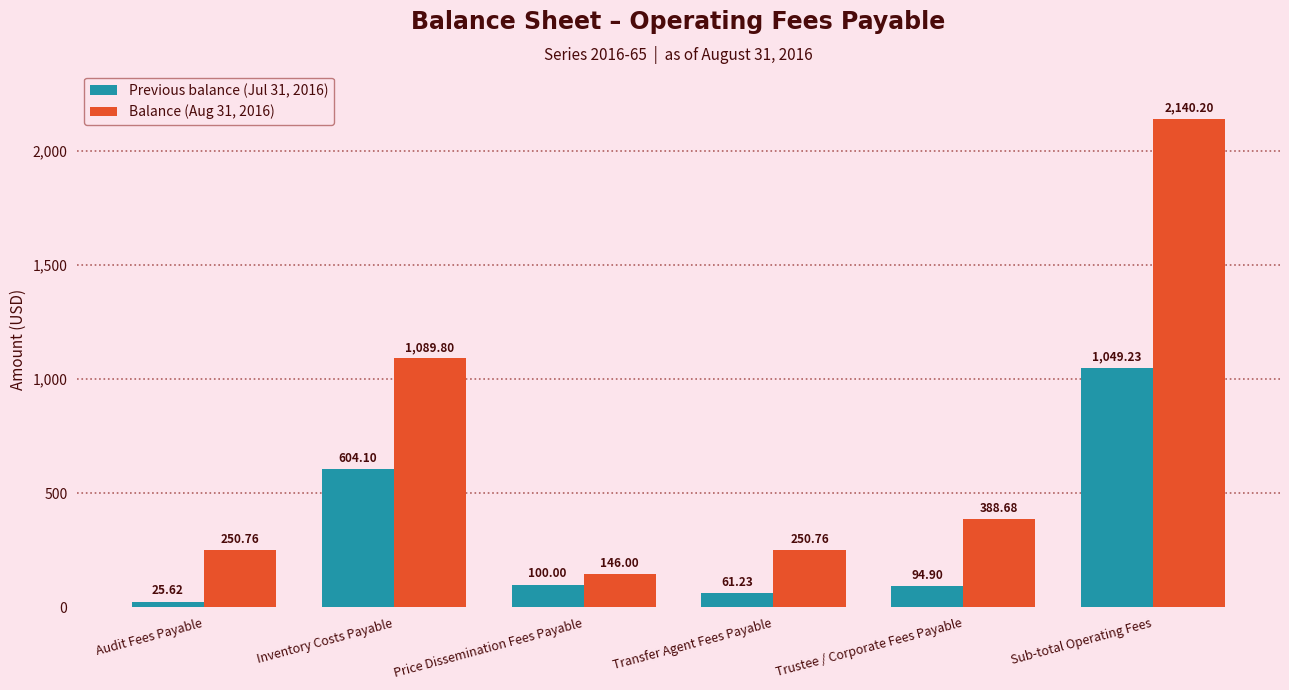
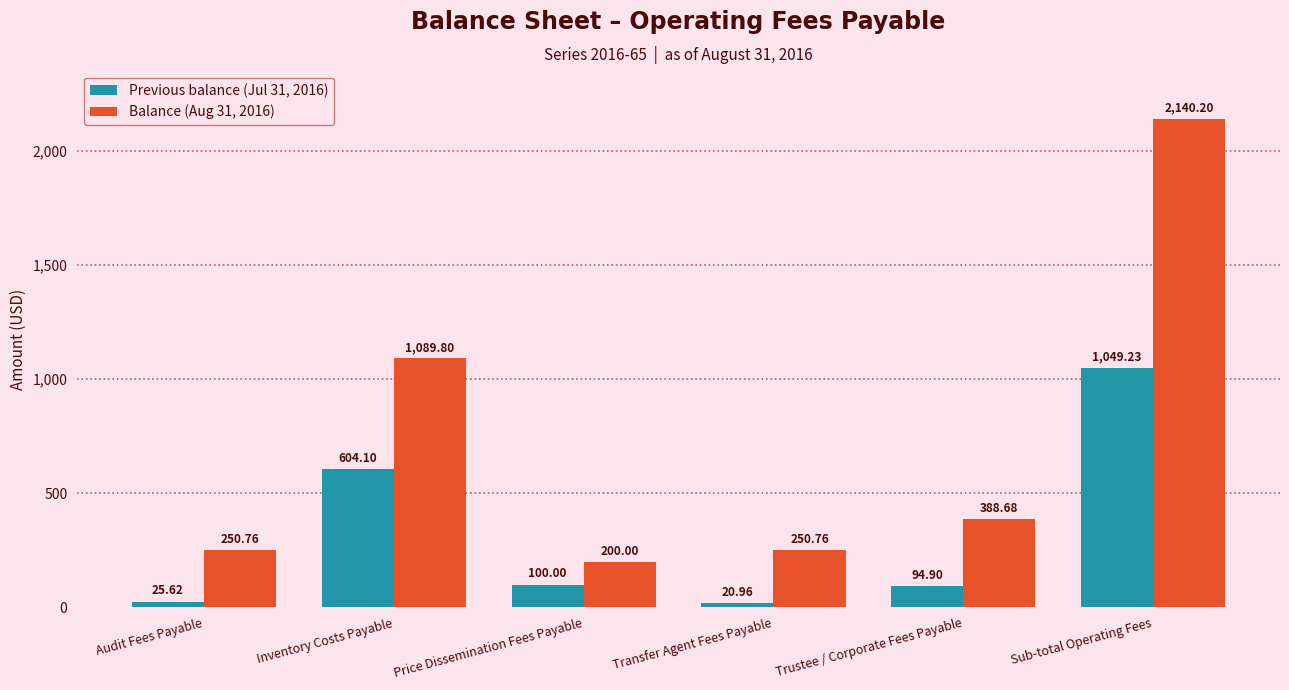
Balance (Aug 31, 2016), Price Dissemination Fees Payable: 146.00 -> 200.00
Previous balance (Jul 31, 2016), Transfer Agent Fees Payable: 61.23 -> 20.96
